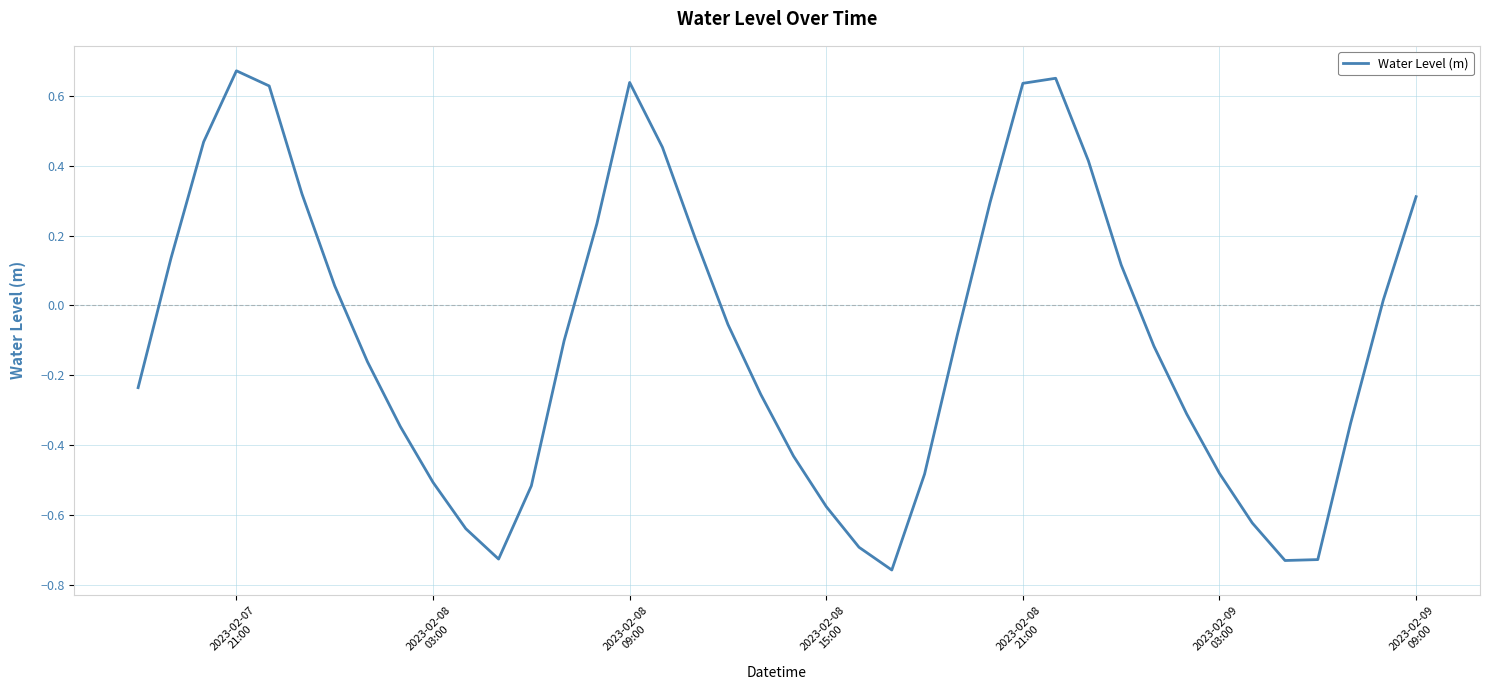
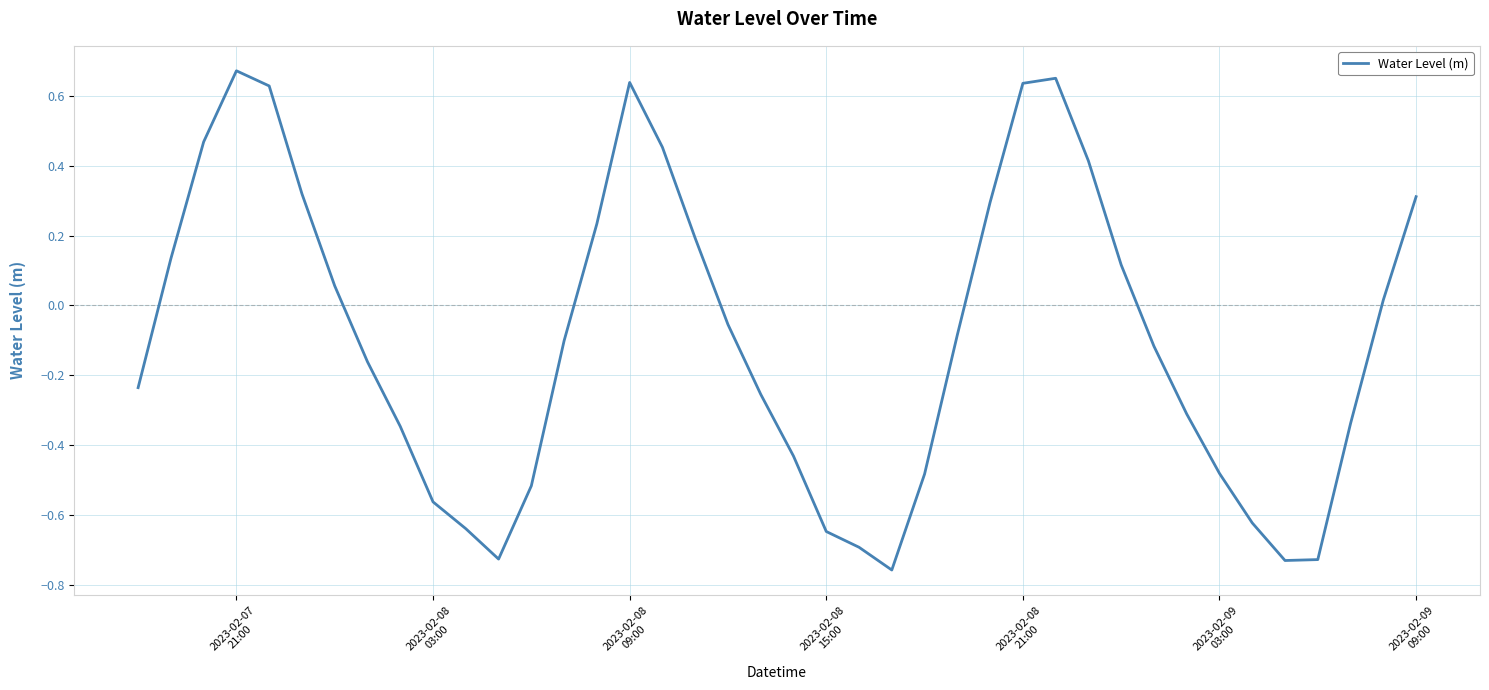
2023-02-08 03:00: -0.51 -> -0.56
2023-02-08 15:00: -0.58 -> -0.65
